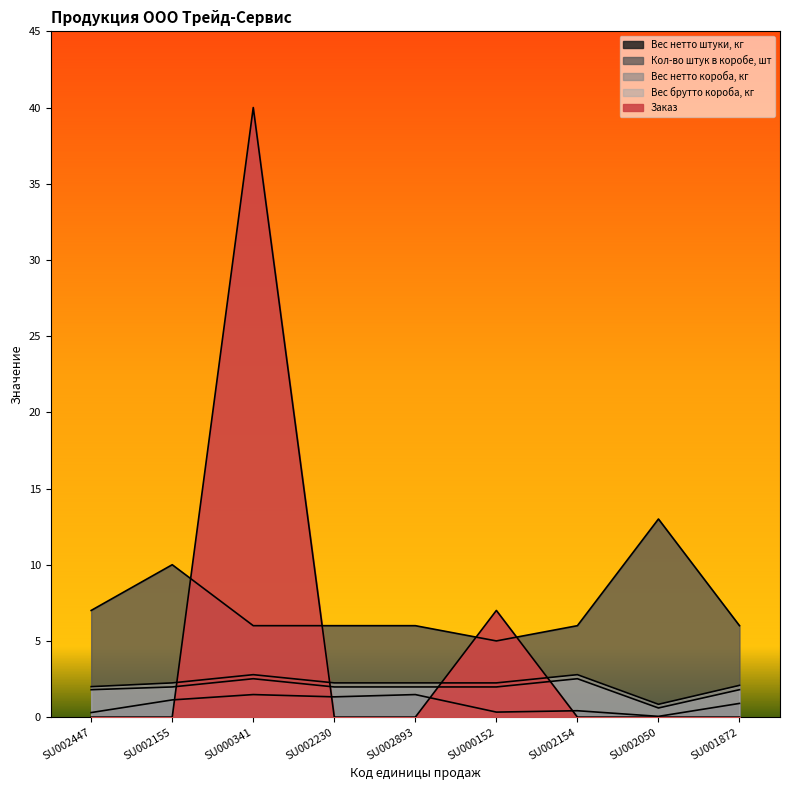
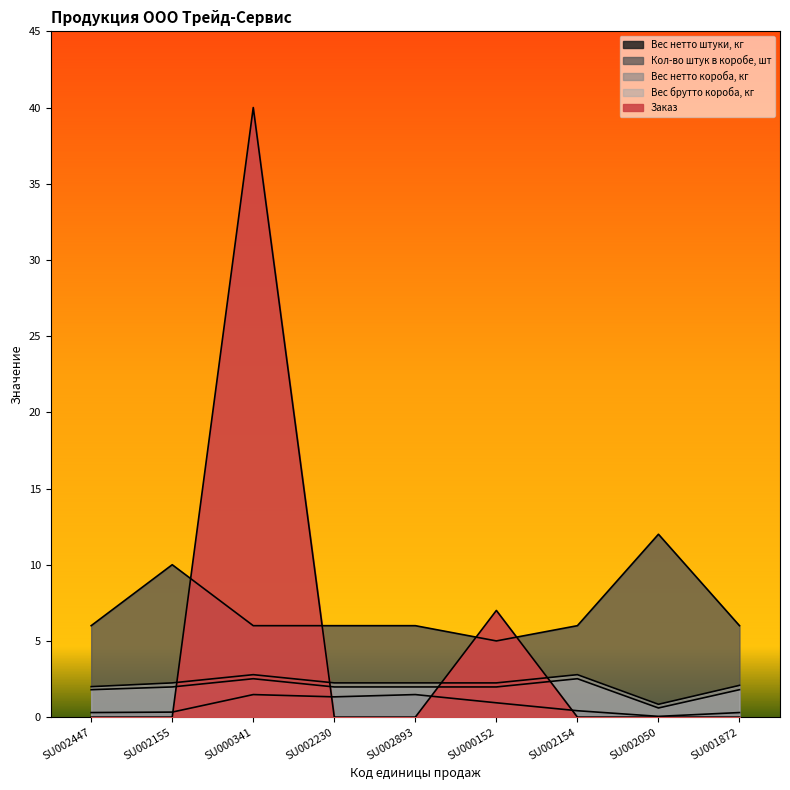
Кол-во штук в коробе, шт, SU002447: 7 -> 6
Вес нетто штуки, кг, SU002155: 1.1 -> 0.3
Вес нетто штуки, кг, SU000152: 0.3 -> 0.9
Кол-во штук в коробе, шт, SU002050: 13 -> 12
Вес нетто штуки, кг, SU001872: 0.9 -> 0.3
